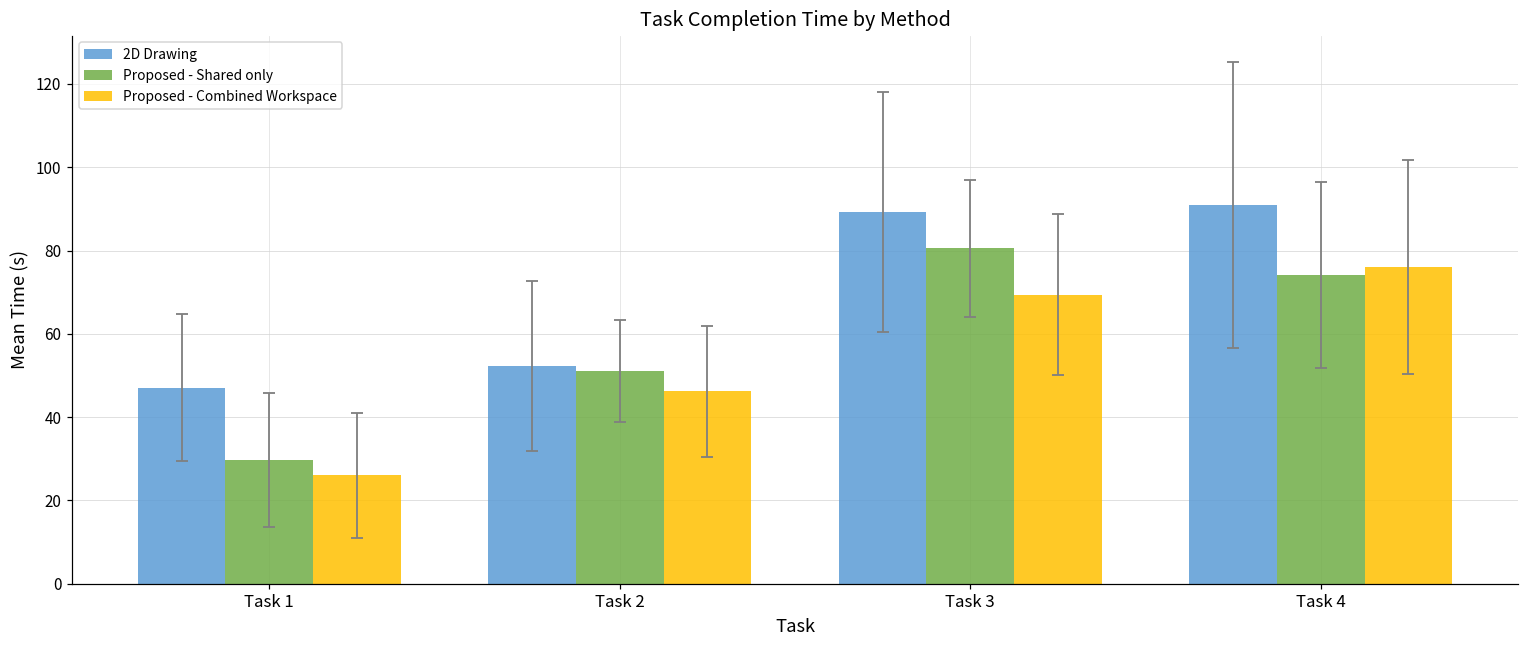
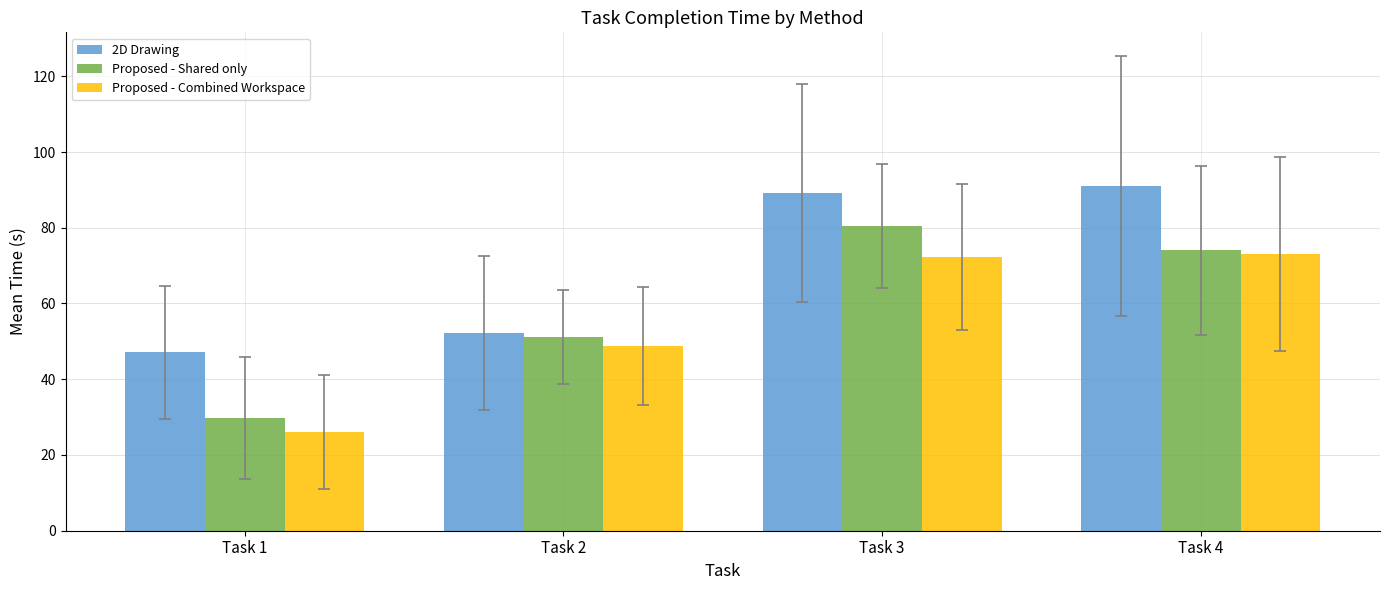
Proposed - Combined Workspace, Task 2: 46 -> 49
Proposed - Combined Workspace, Task 3: 69 -> 72
Proposed - Combined Workspace, Task 4: 76 -> 73
